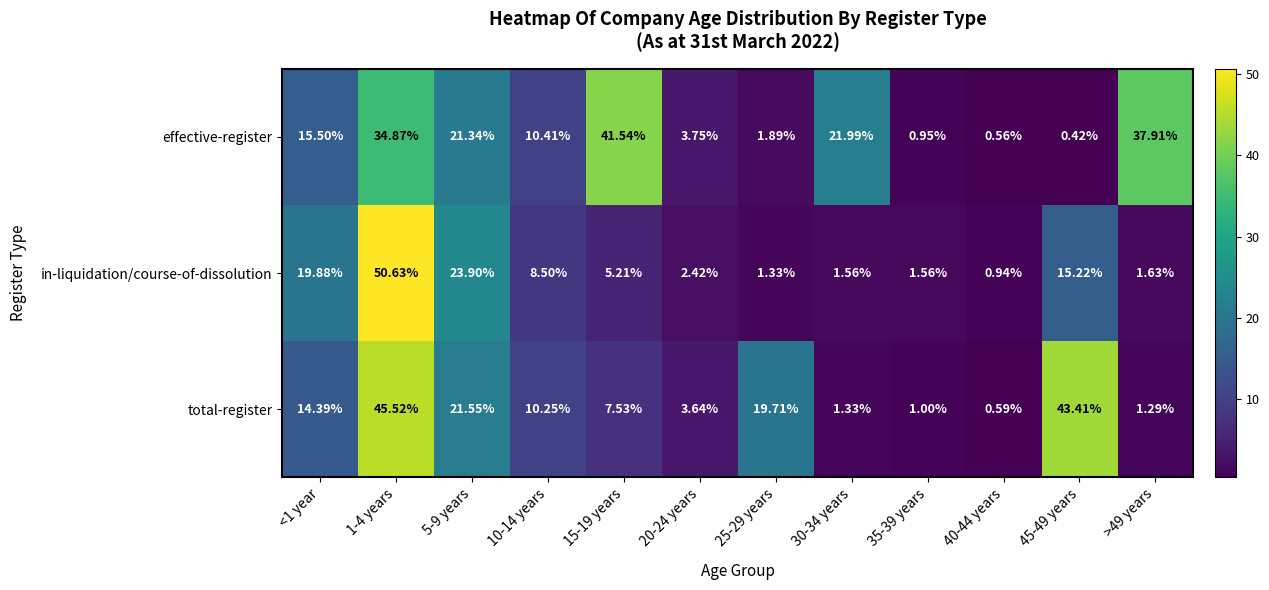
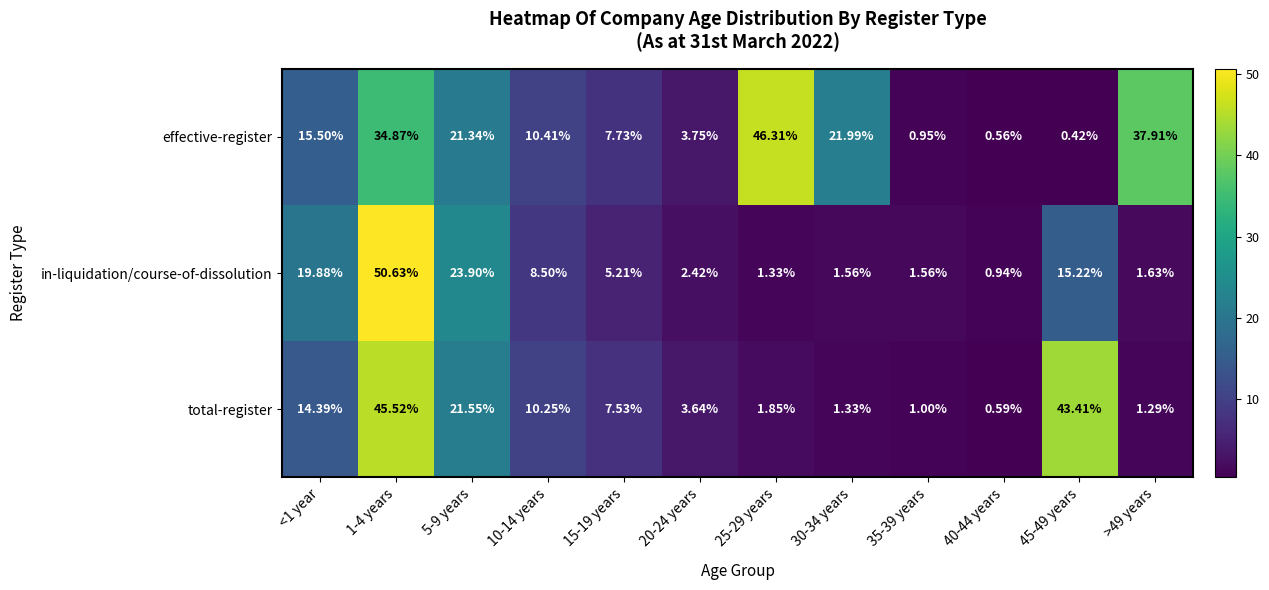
effective-register, 15-19 years: 41.54% -> 7.73%
effective-register, 25-29 years: 1.89% -> 46.31%
total-register, 25-29 years: 19.71% -> 1.85%
